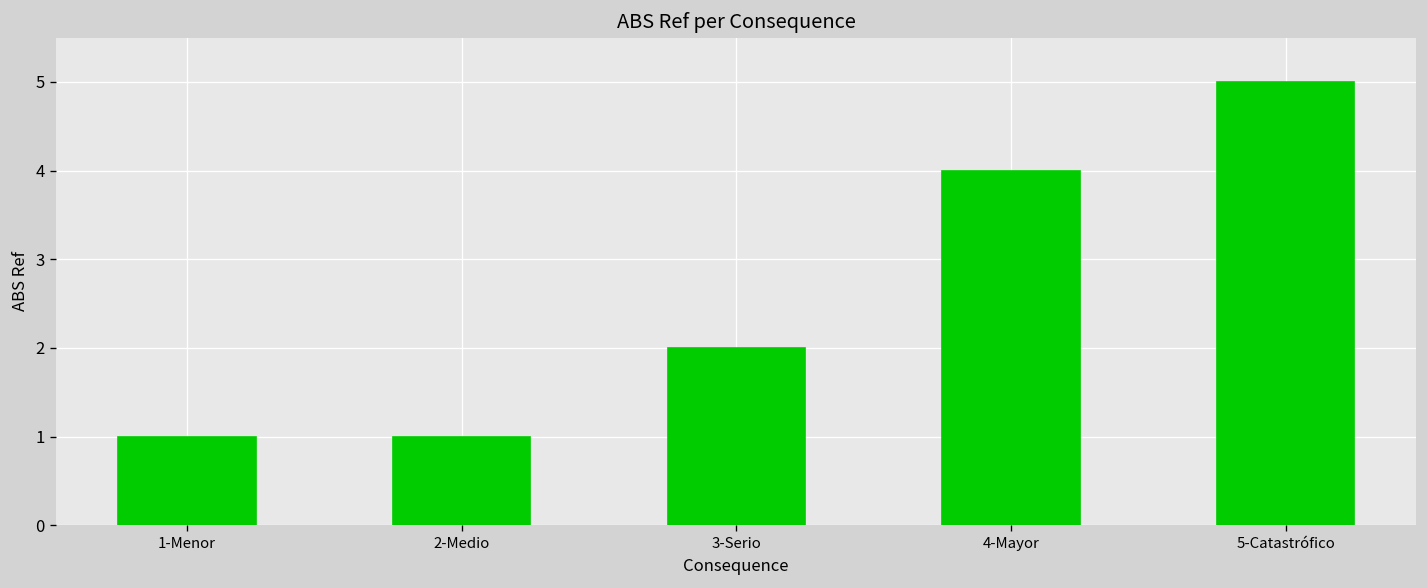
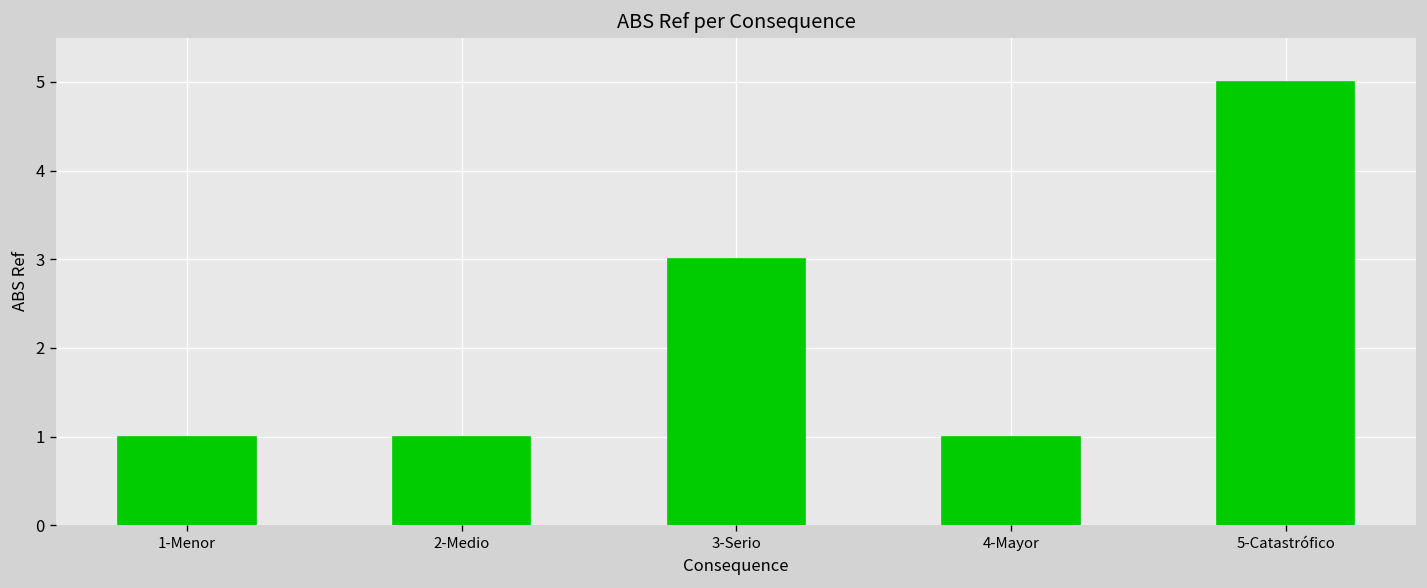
3-Serio: 2 -> 3
4-Mayor: 4 -> 1
